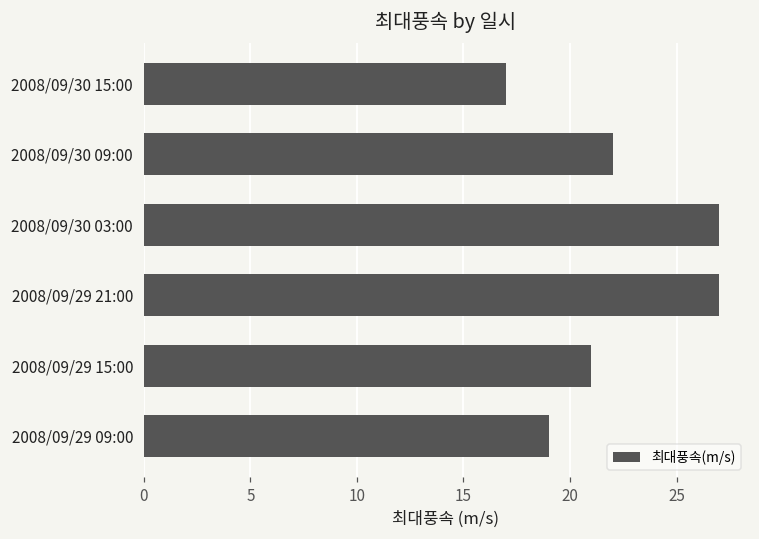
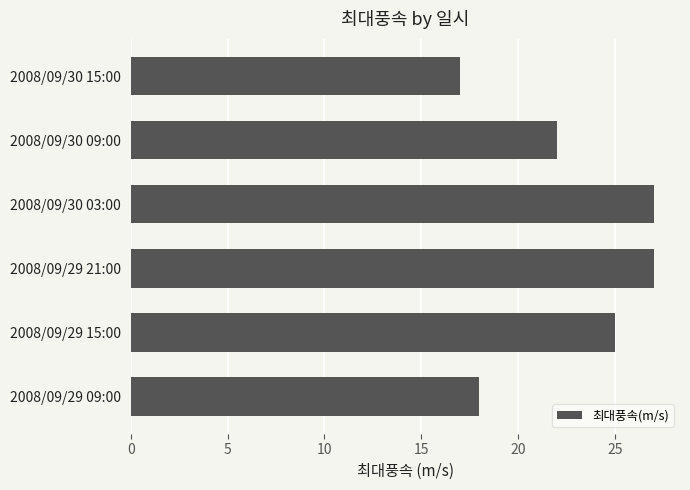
2008/09/29 15:00: 21 -> 25
2008/09/29 09:00: 19 -> 18
